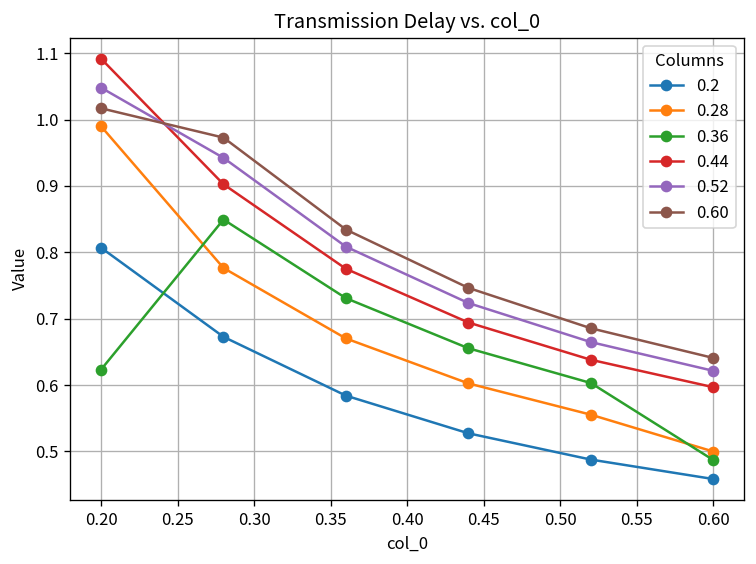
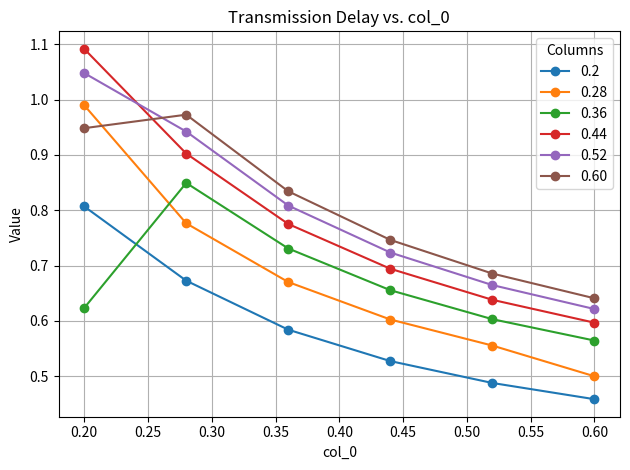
0.60, 0.20: 1.02 -> 0.95
0.36, 0.60: 0.49 -> 0.56
